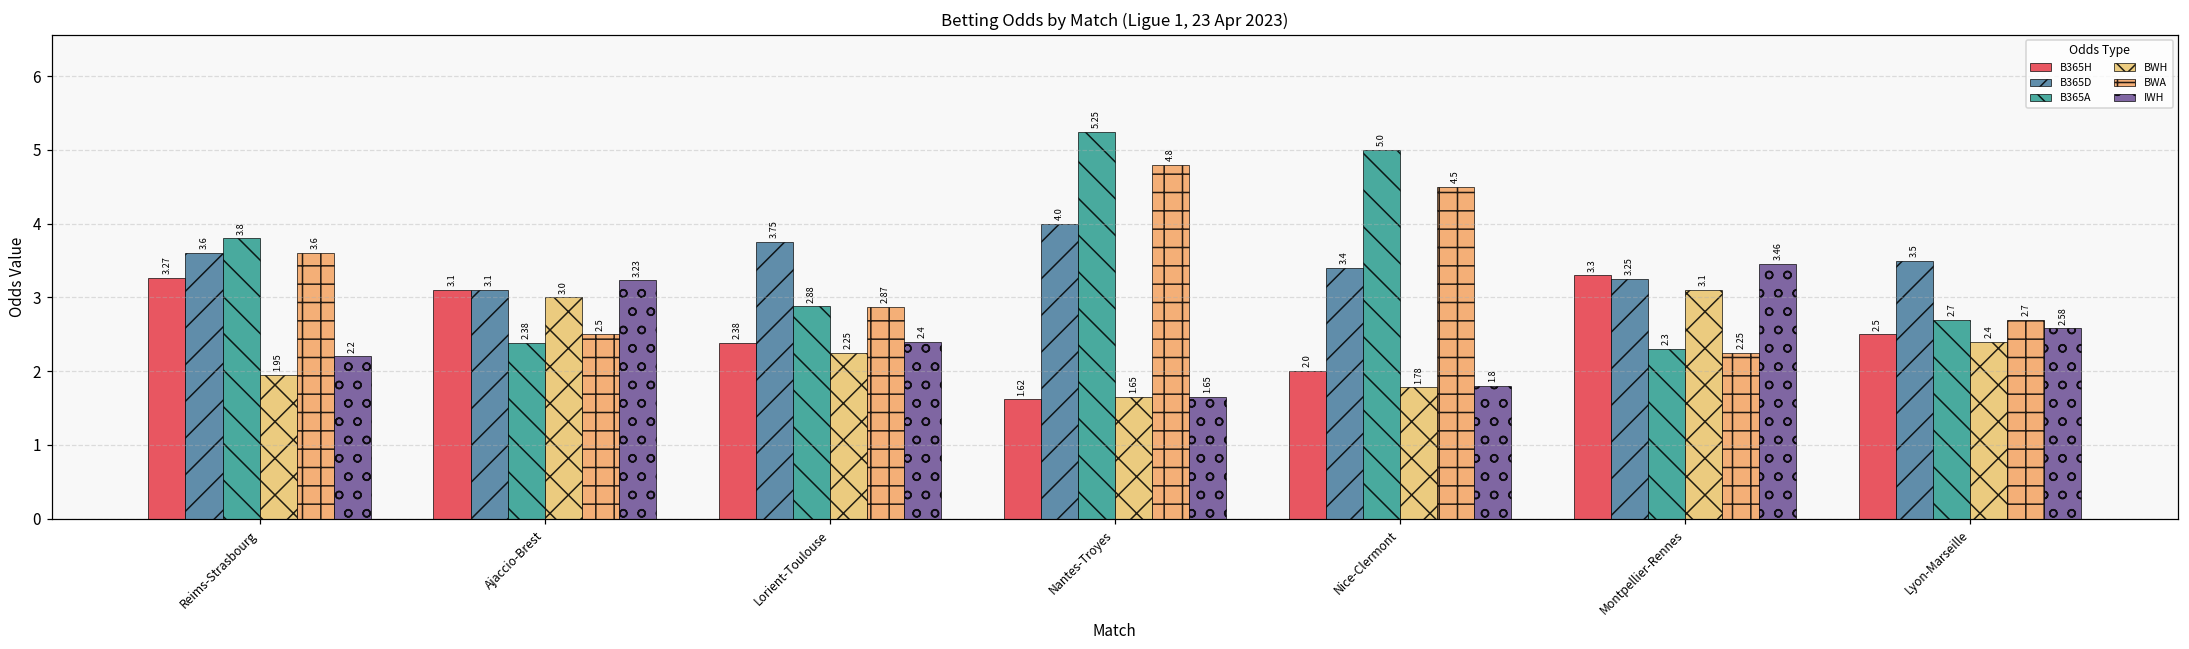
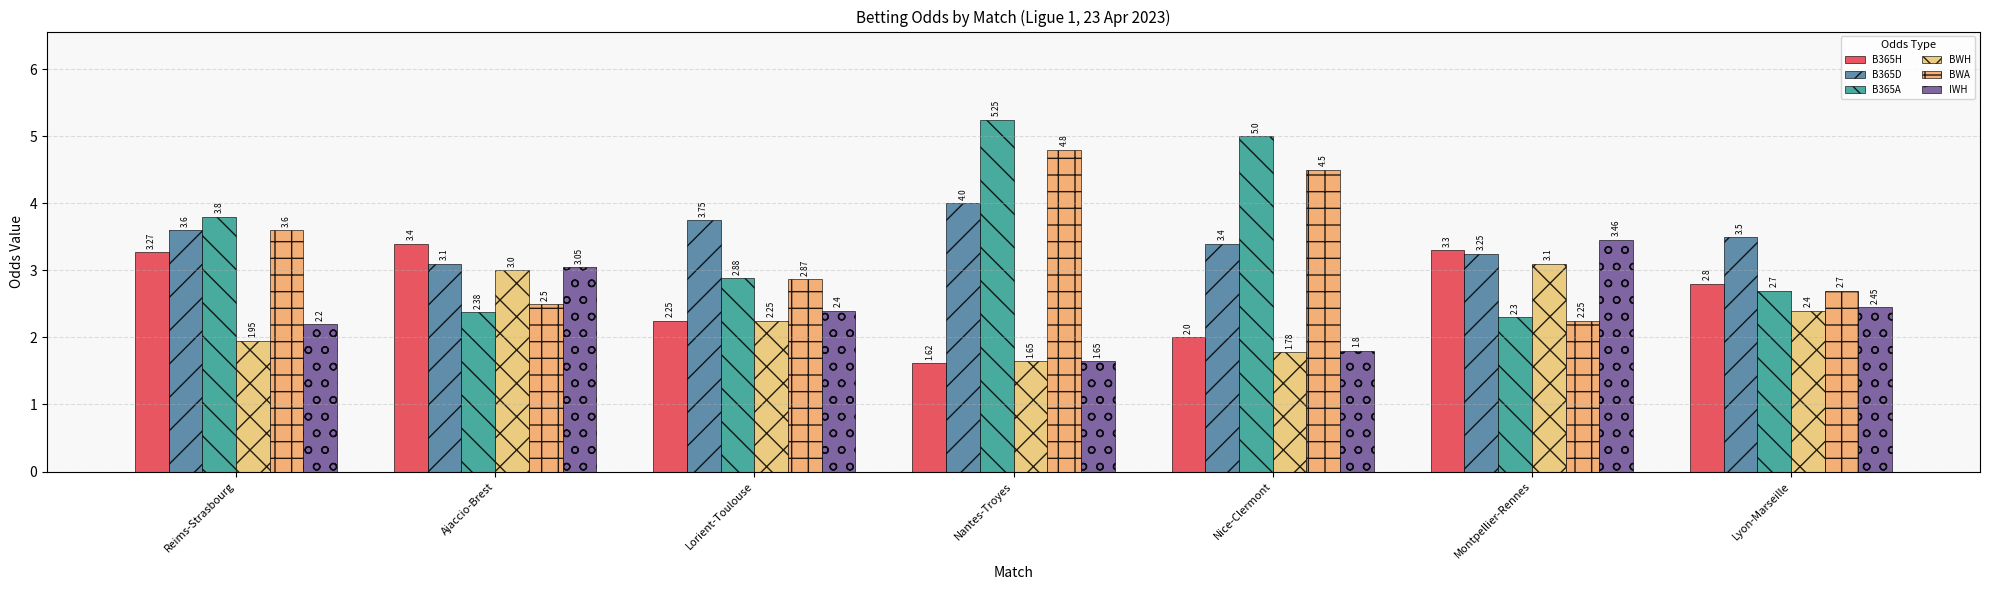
B365H, Ajaccio-Brest: 3.1 -> 3.4
IWH, Ajaccio-Brest: 3.23 -> 3.05
B365H, Lorient-Toulouse: 2.38 -> 2.25
B365H, Lyon-Marseille: 2.5 -> 2.8
IWH, Lyon-Marseille: 2.58 -> 2.45
